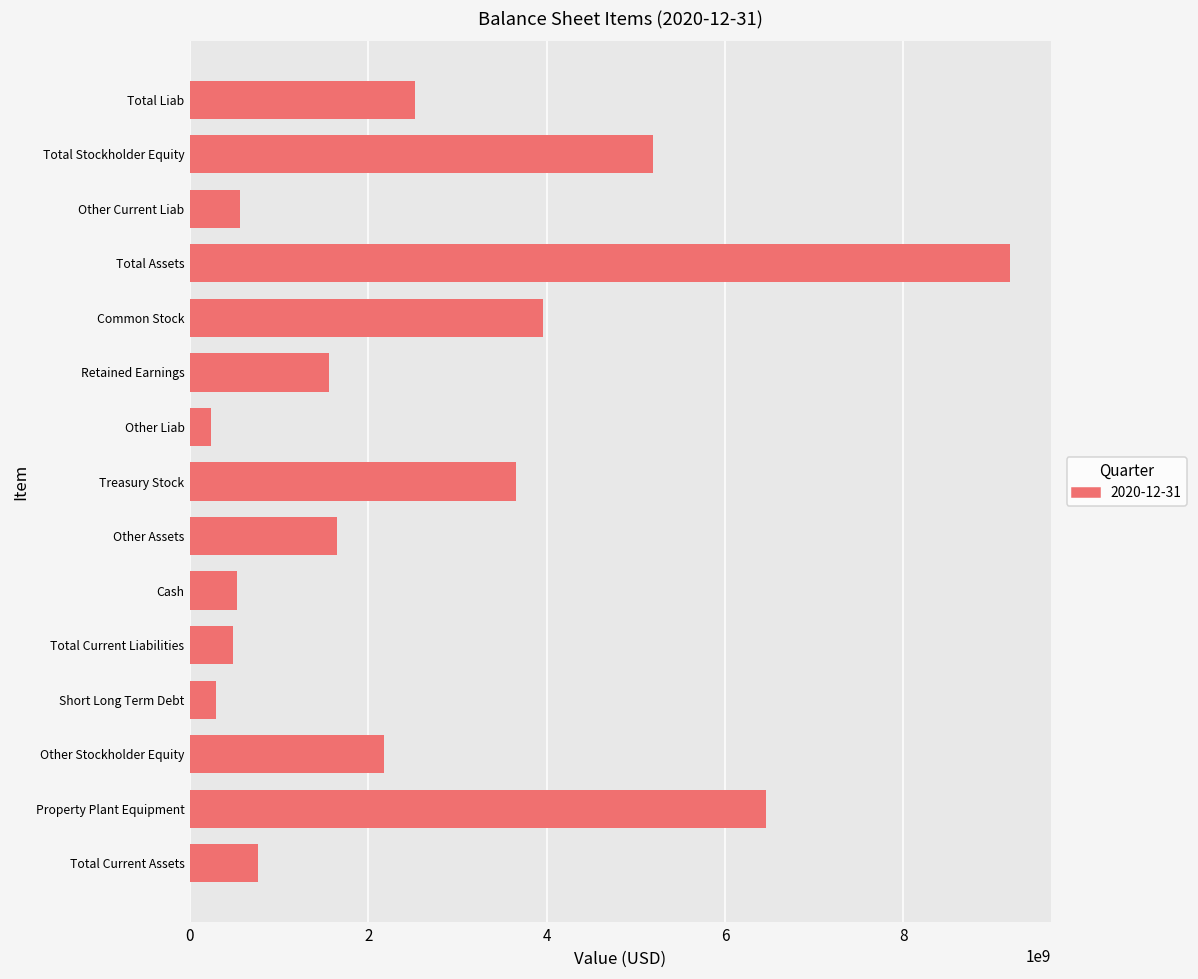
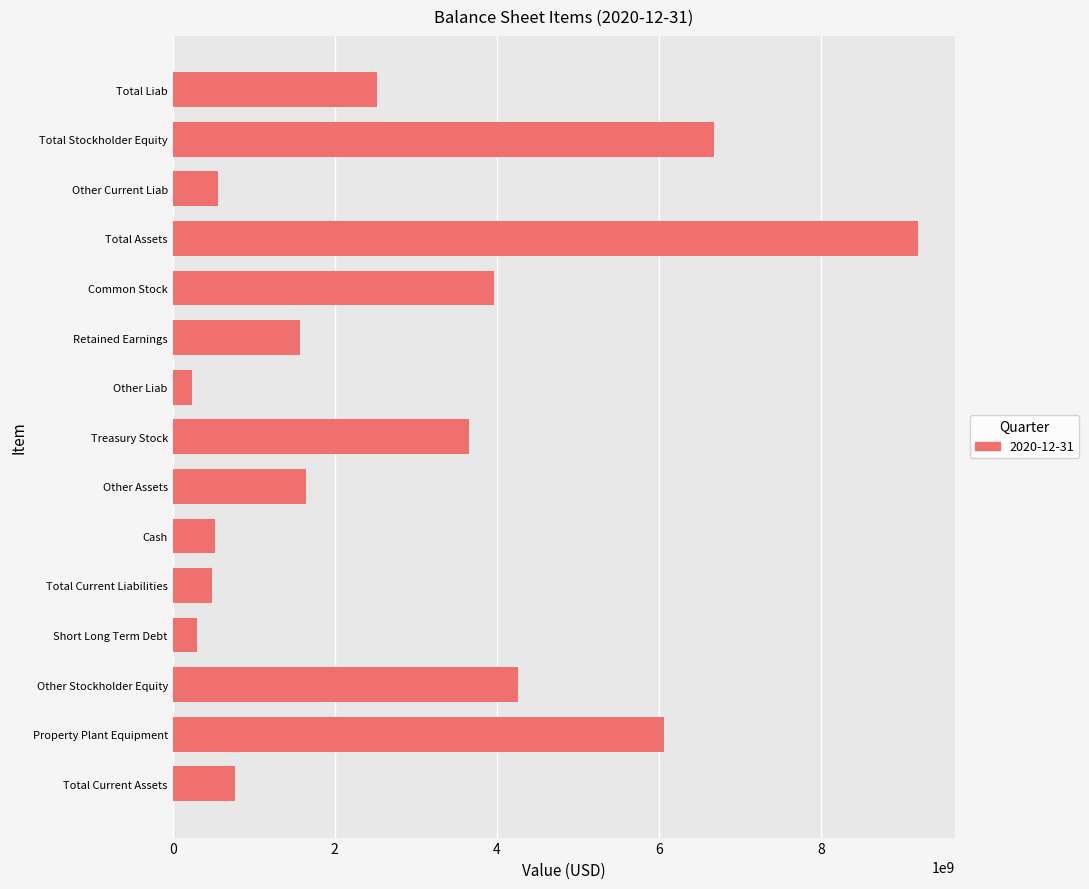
Total Stockholder Equity: 5200000000 -> 6700000000
Other Stockholder Equity: 2200000000 -> 4300000000
Property Plant Equipment: 6500000000 -> 6100000000
